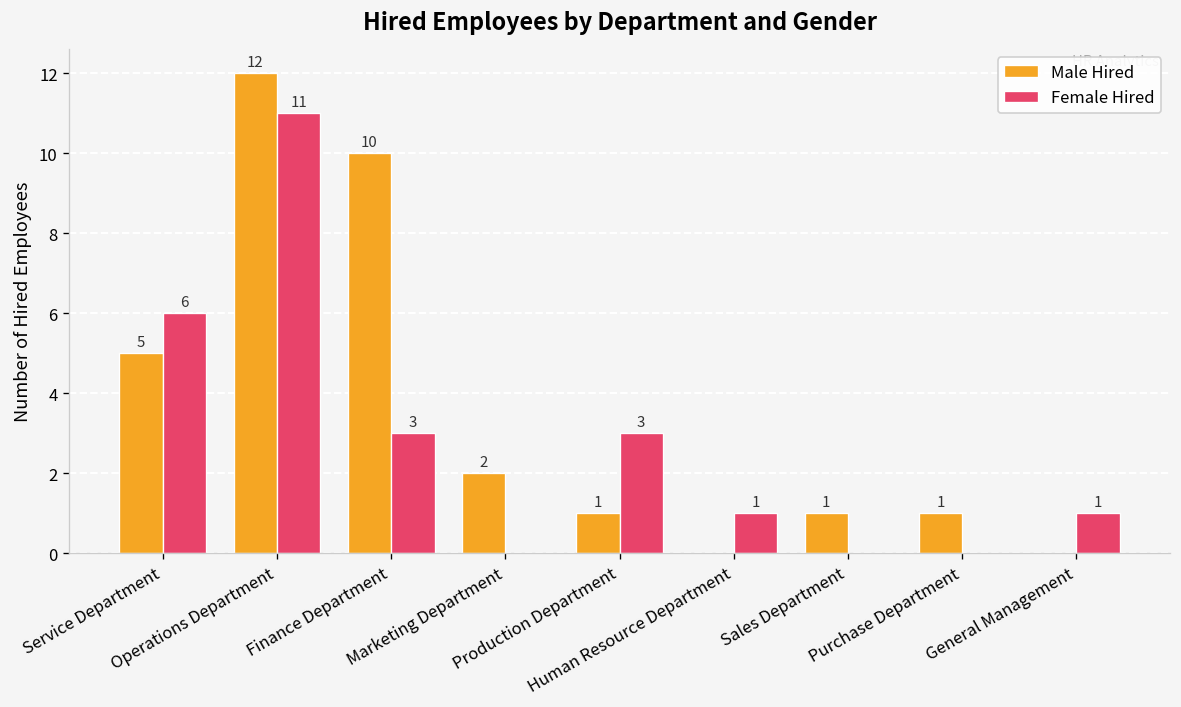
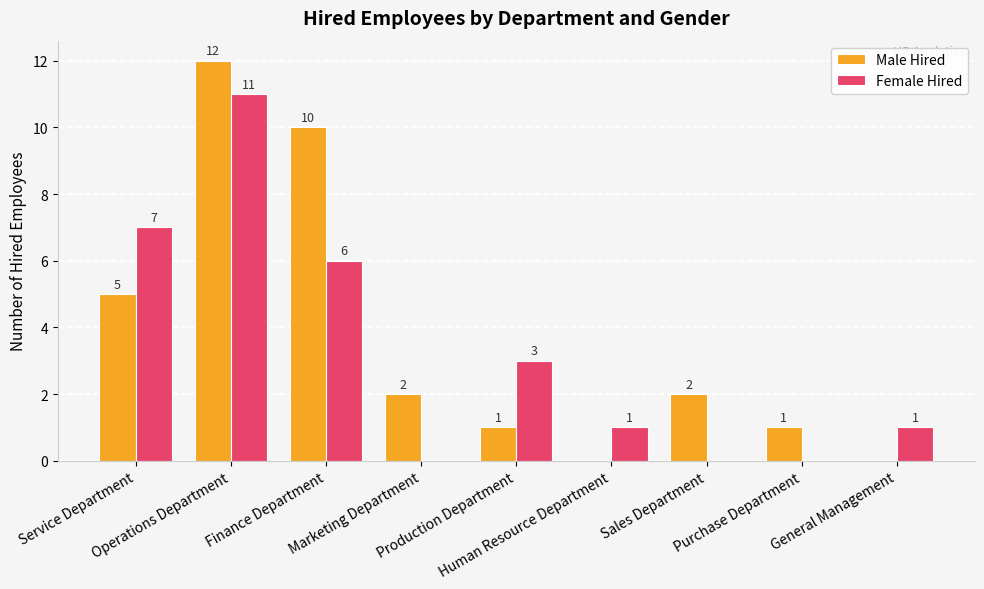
Female Hired, Service Department: 6 -> 7
Female Hired, Finance Department: 3 -> 6
Male Hired, Sales Department: 1 -> 2
